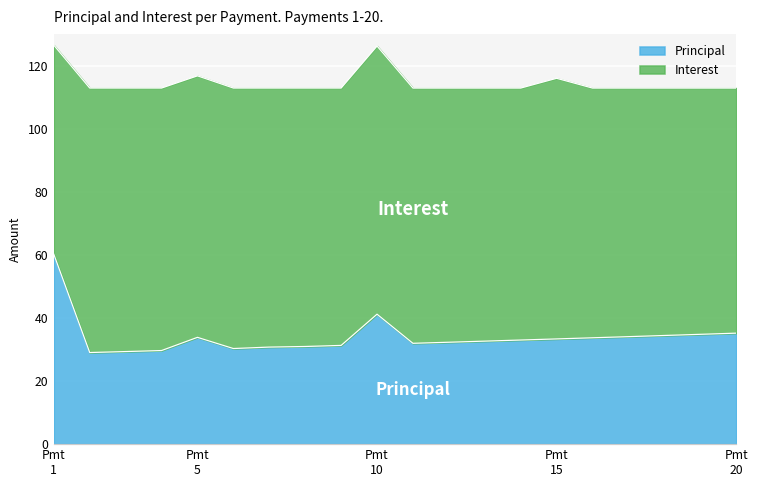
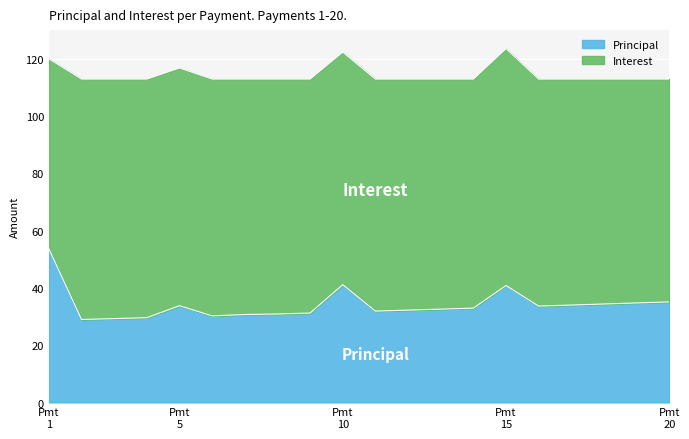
Principal, Pmt 1: 60 -> 54
Interest, Pmt 10: 85 -> 81
Principal, Pmt 15: 33 -> 41
